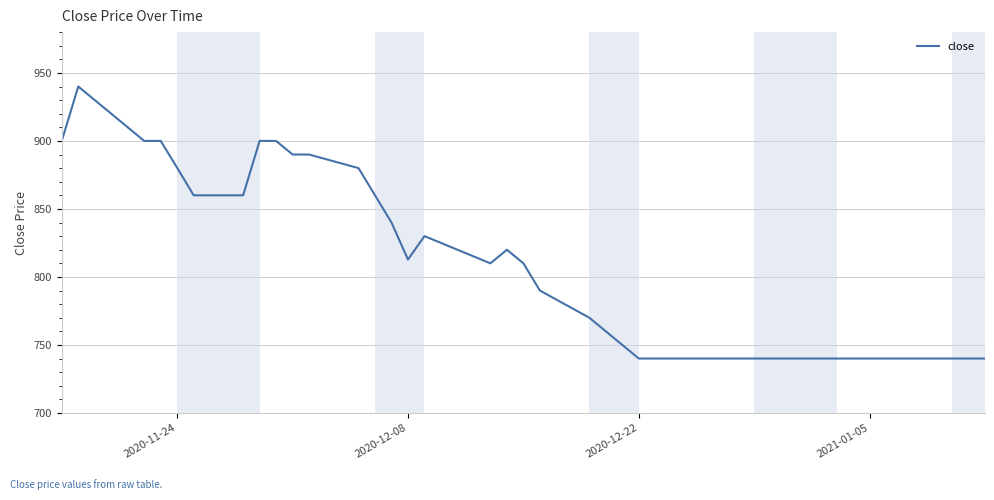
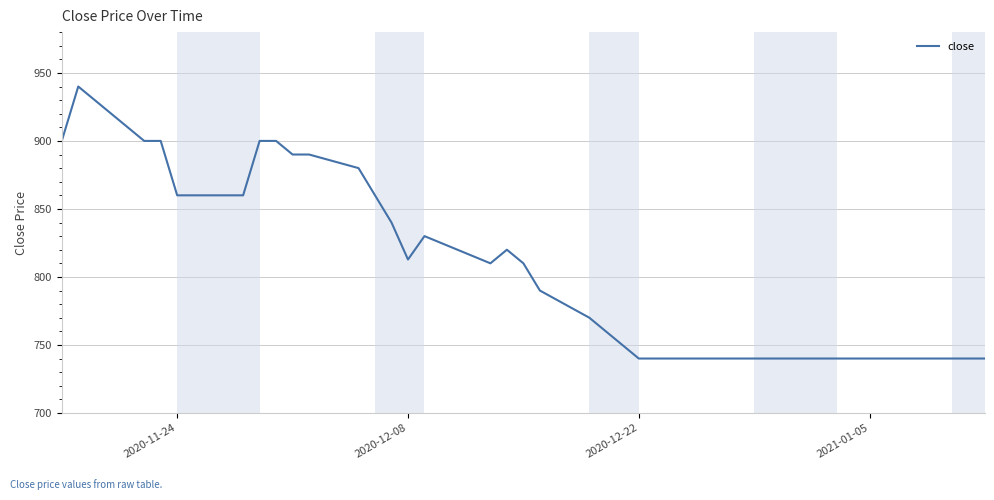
2020-11-24: 880 -> 860
